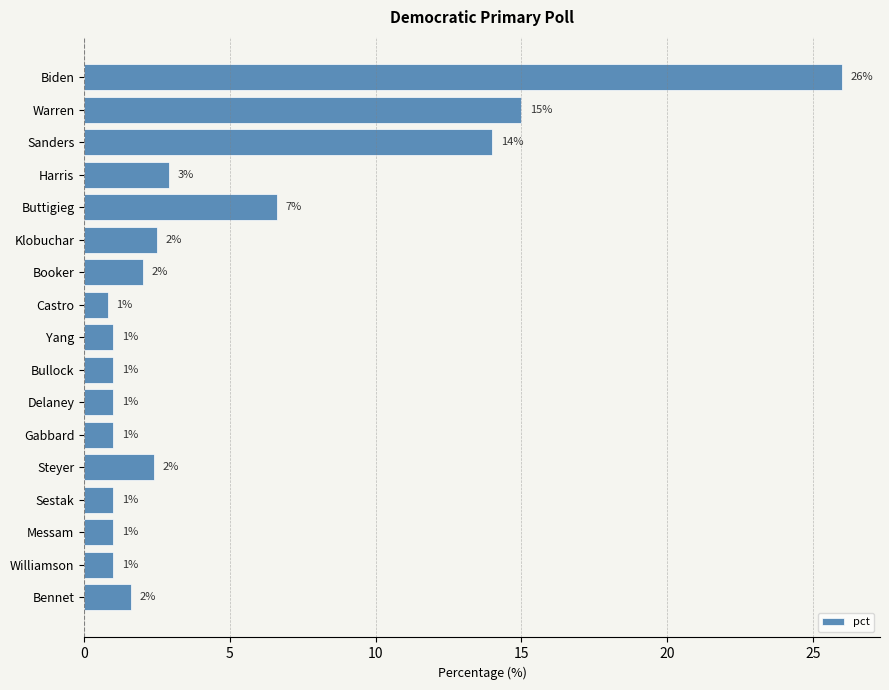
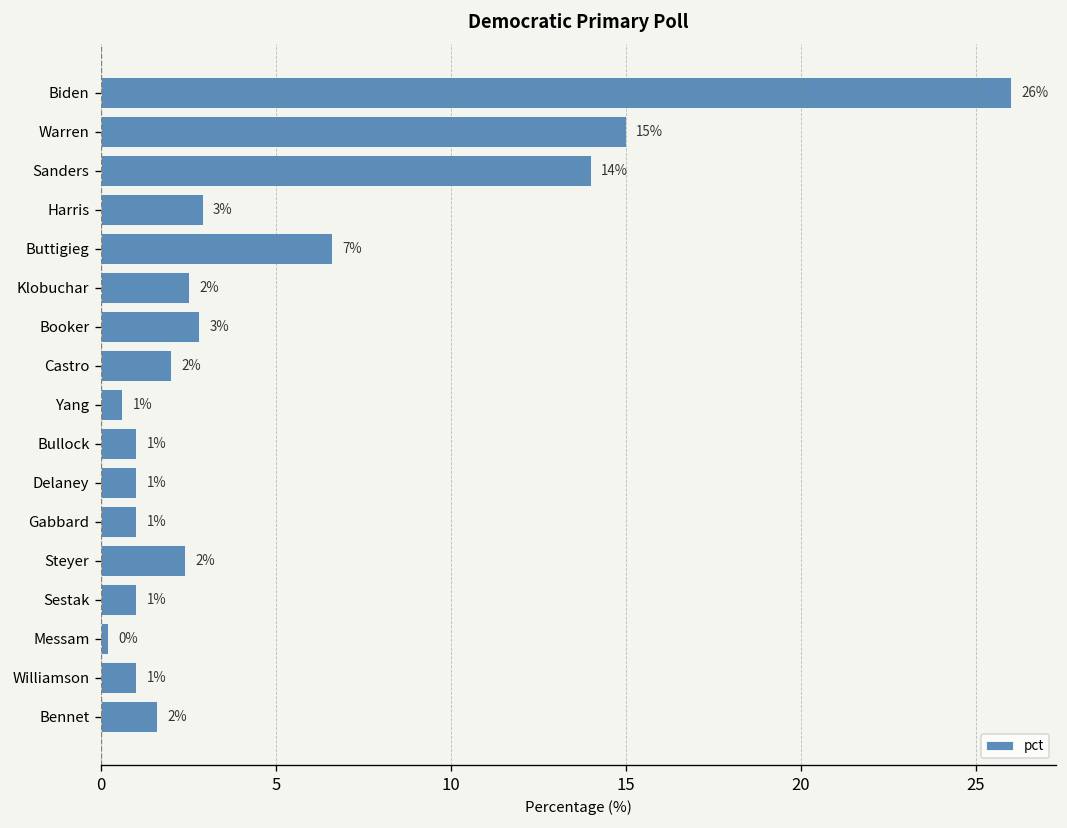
Booker: 2% -> 3%
Castro: 1% -> 2%
Yang: 1.0 -> 0.6
Messam: 1% -> 0%
